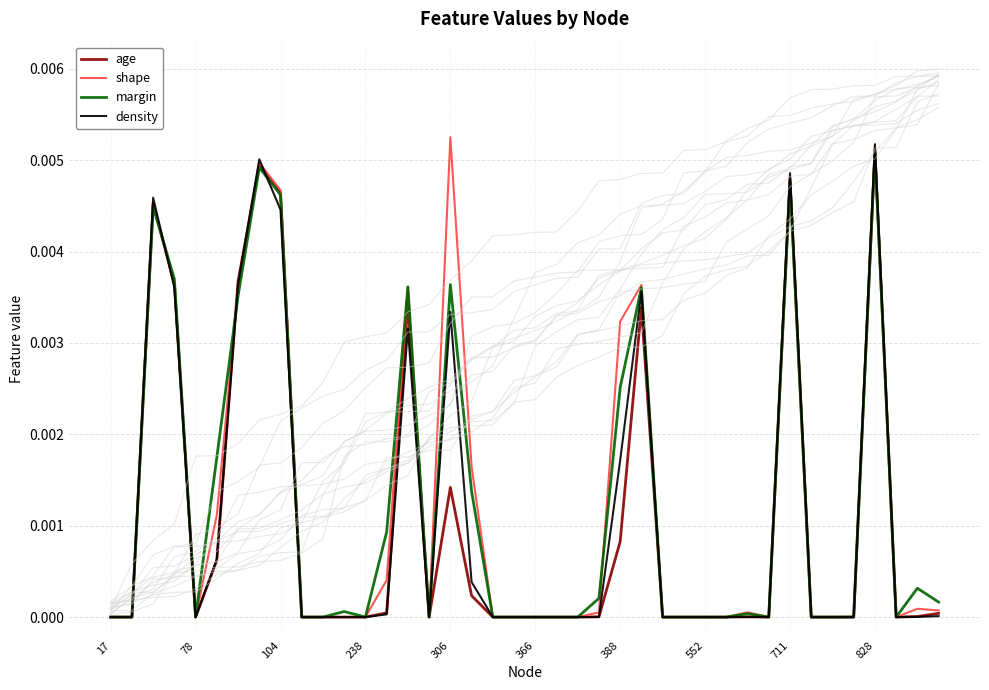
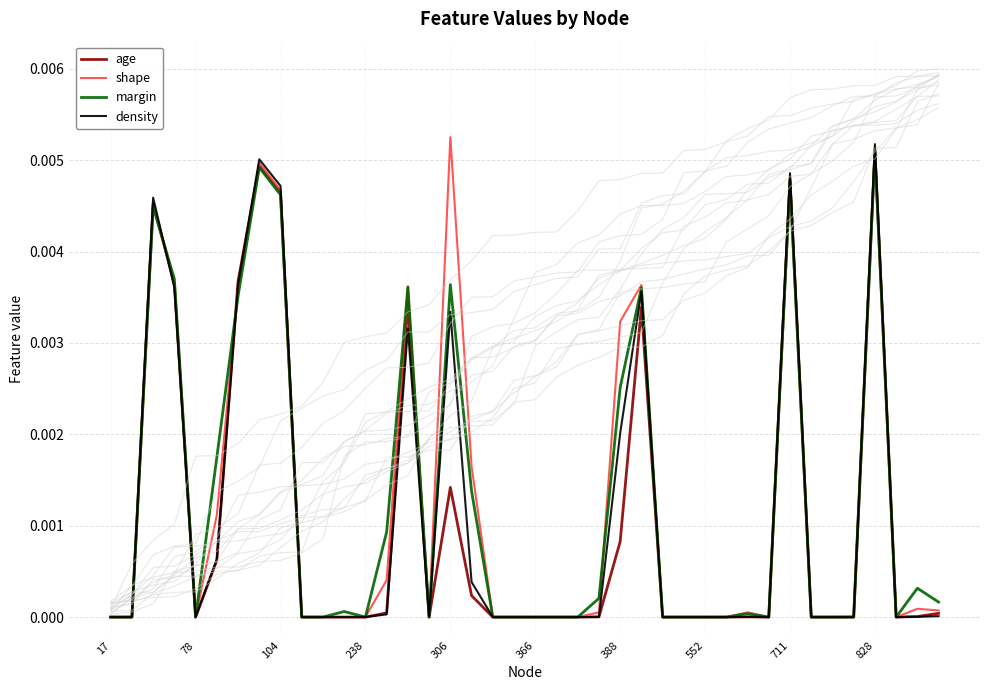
density, 104: 0.0045 -> 0.0047
density, 388: 0.0017 -> 0.0020
